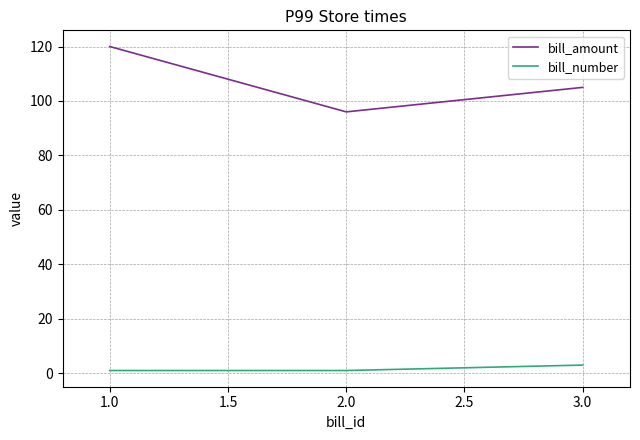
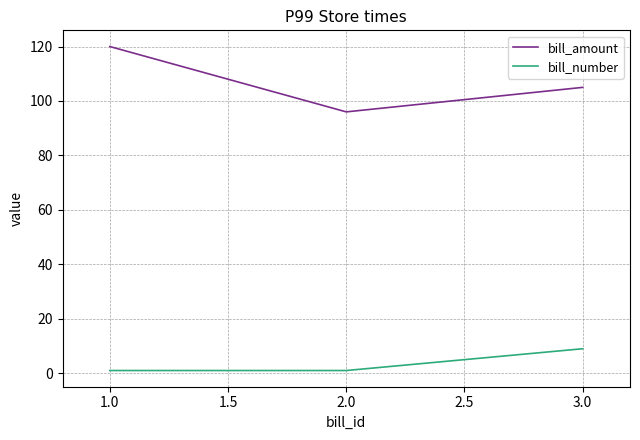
bill_number, 3.0: 3 -> 9
